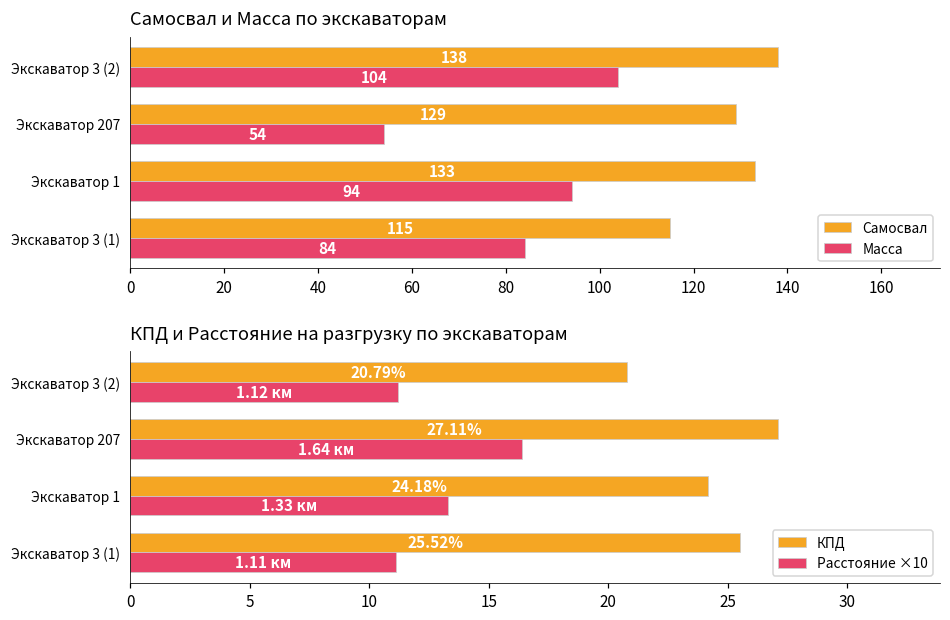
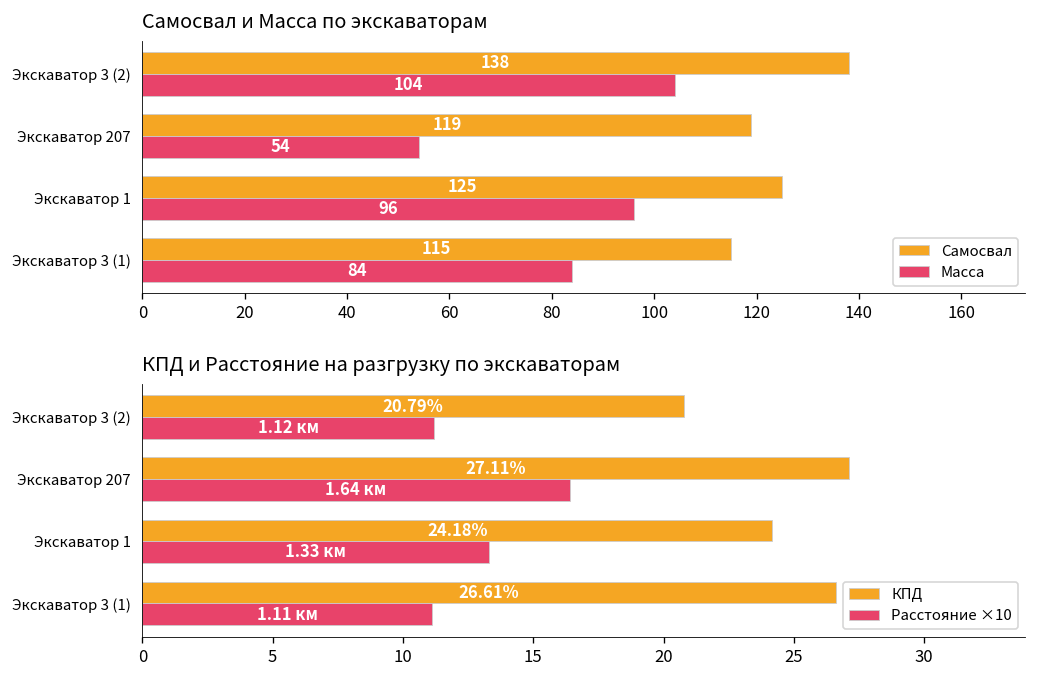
Самосвал и Масса по экскаваторам, Самосвал, Экскаватор 207: 129 -> 119
Самосвал и Масса по экскаваторам, Самосвал, Экскаватор 1: 133 -> 125
Самосвал и Масса по экскаваторам, Масса, Экскаватор 1: 94 -> 96
КПД и Расстояние на разгрузку по экскаваторам, КПД, Экскаватор 3 (1): 25.52% -> 26.61%
